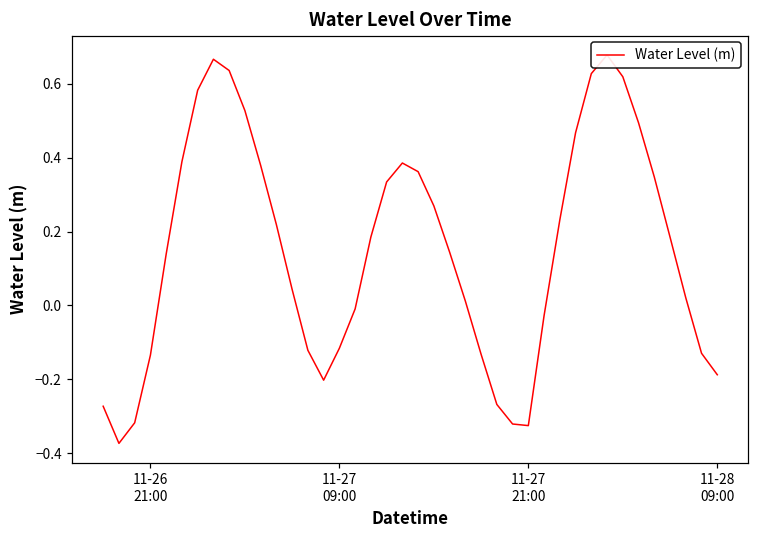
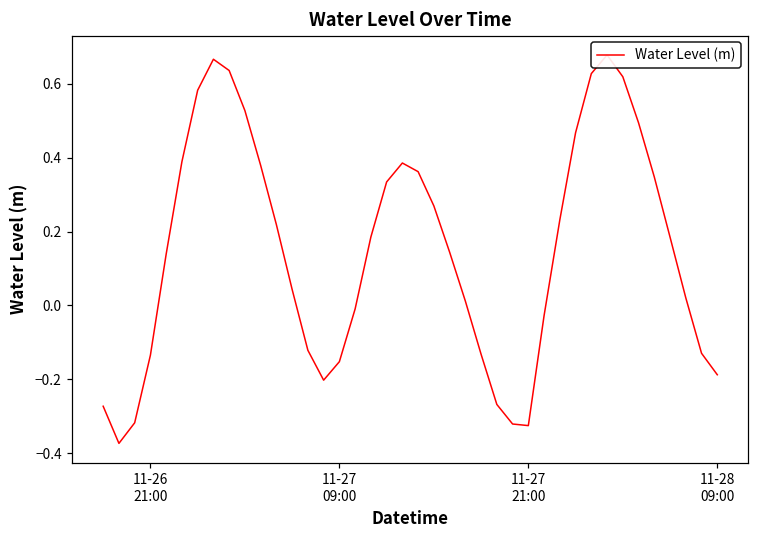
11-27 09:00: -0.12 -> -0.15
